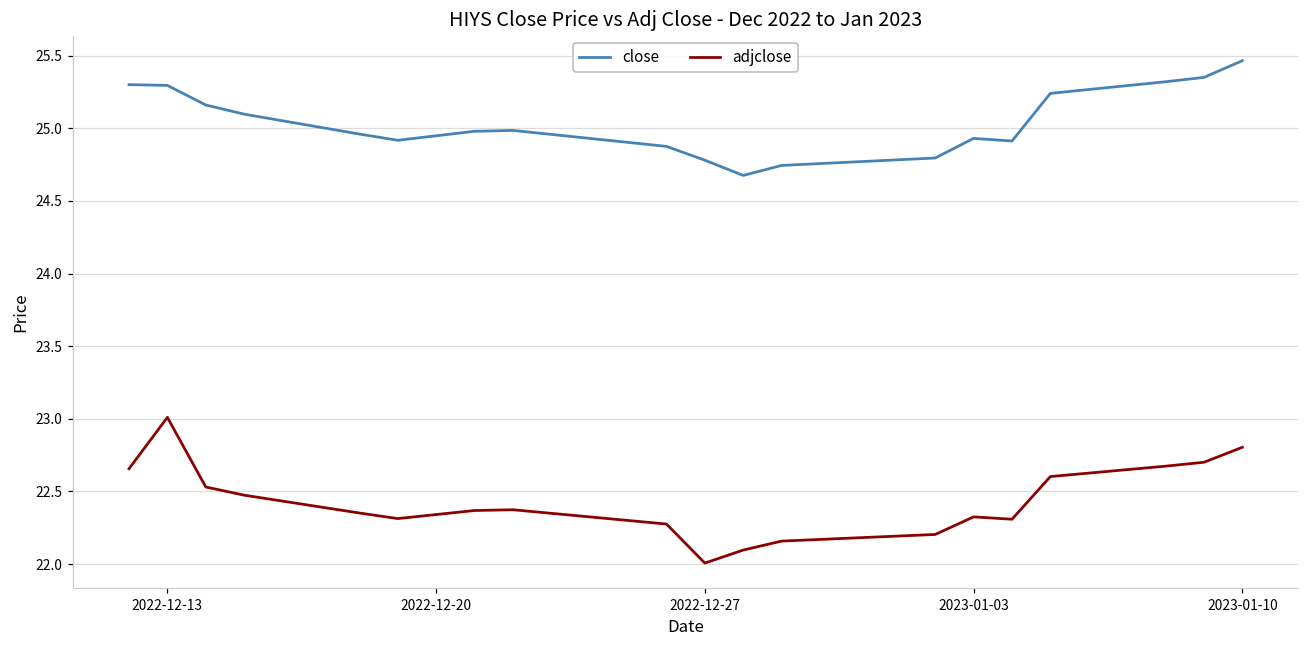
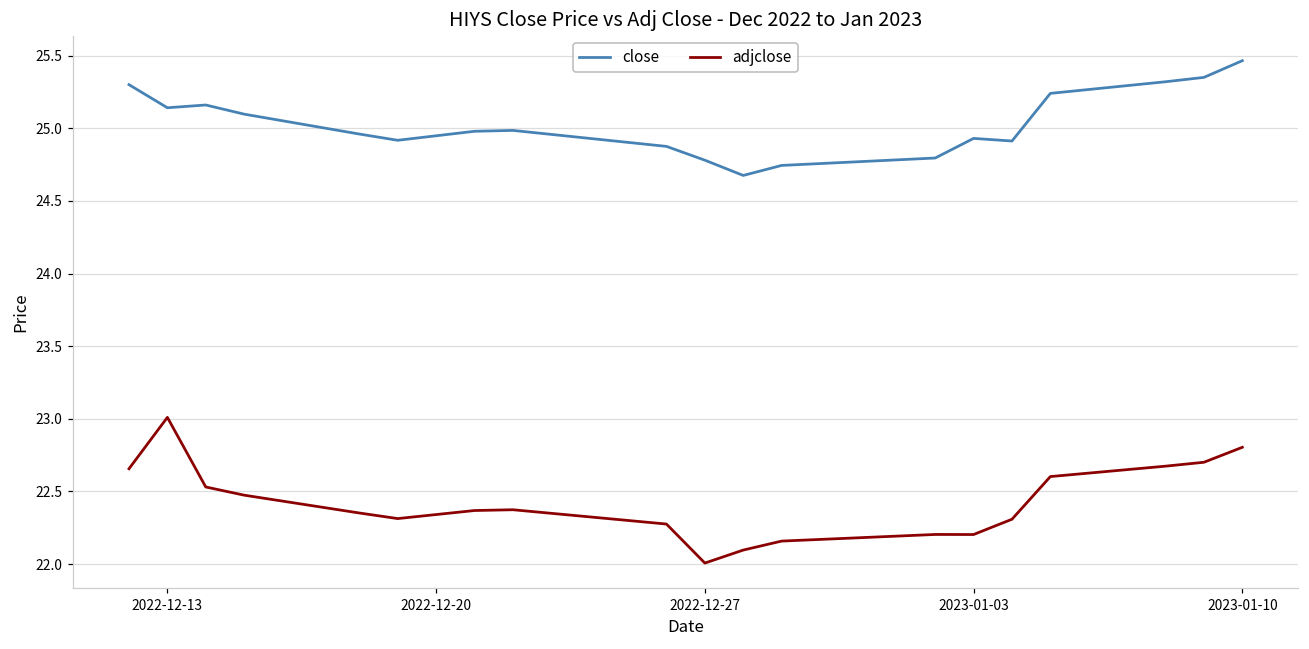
close, 2022-12-13: 25.30 -> 25.14
adjclose, 2023-01-03: 22.32 -> 22.20
